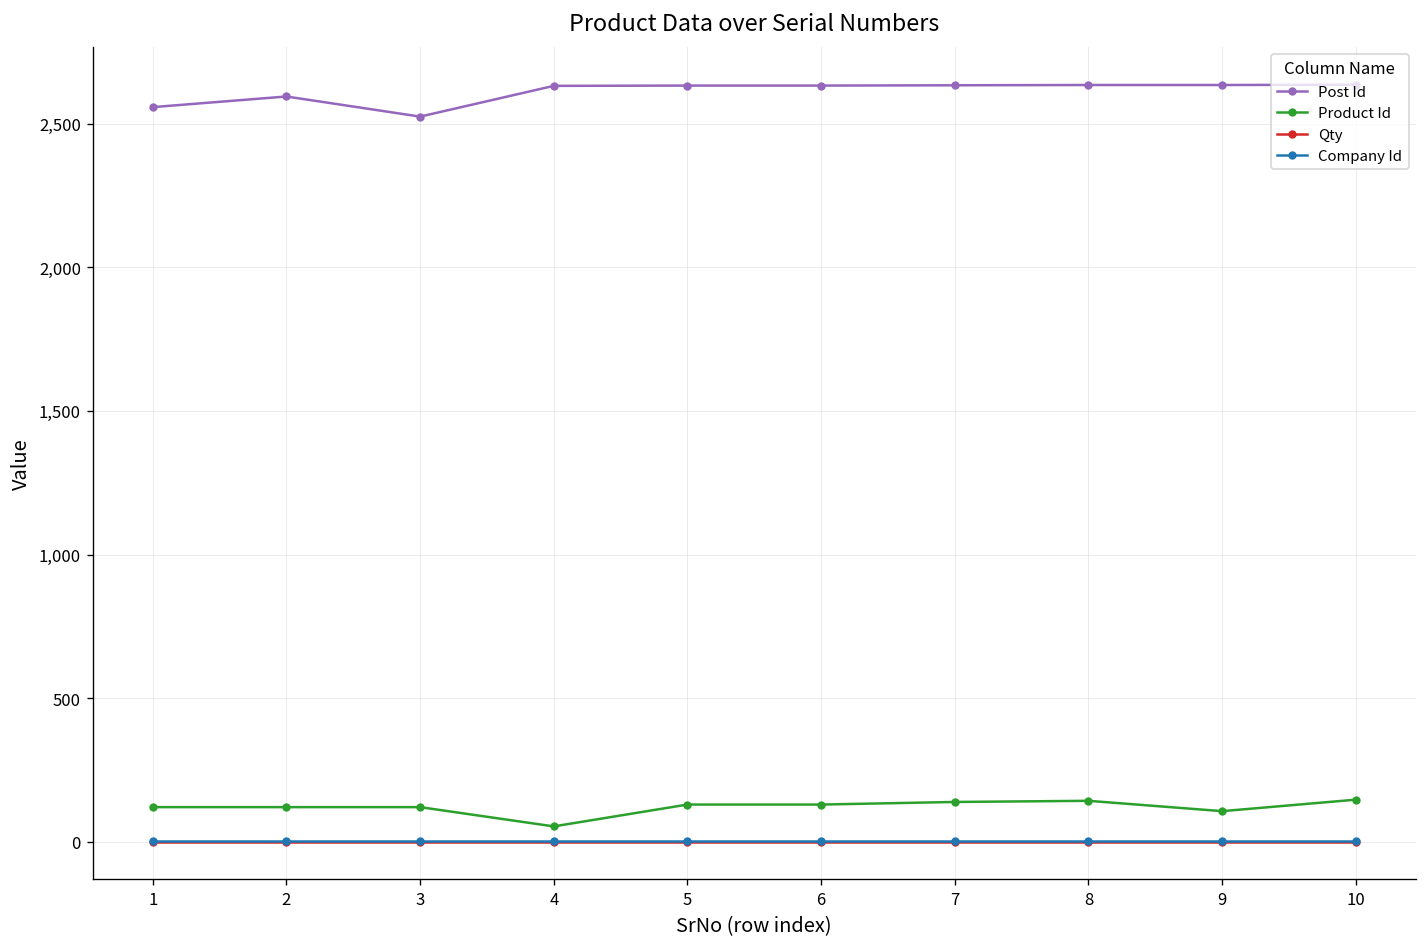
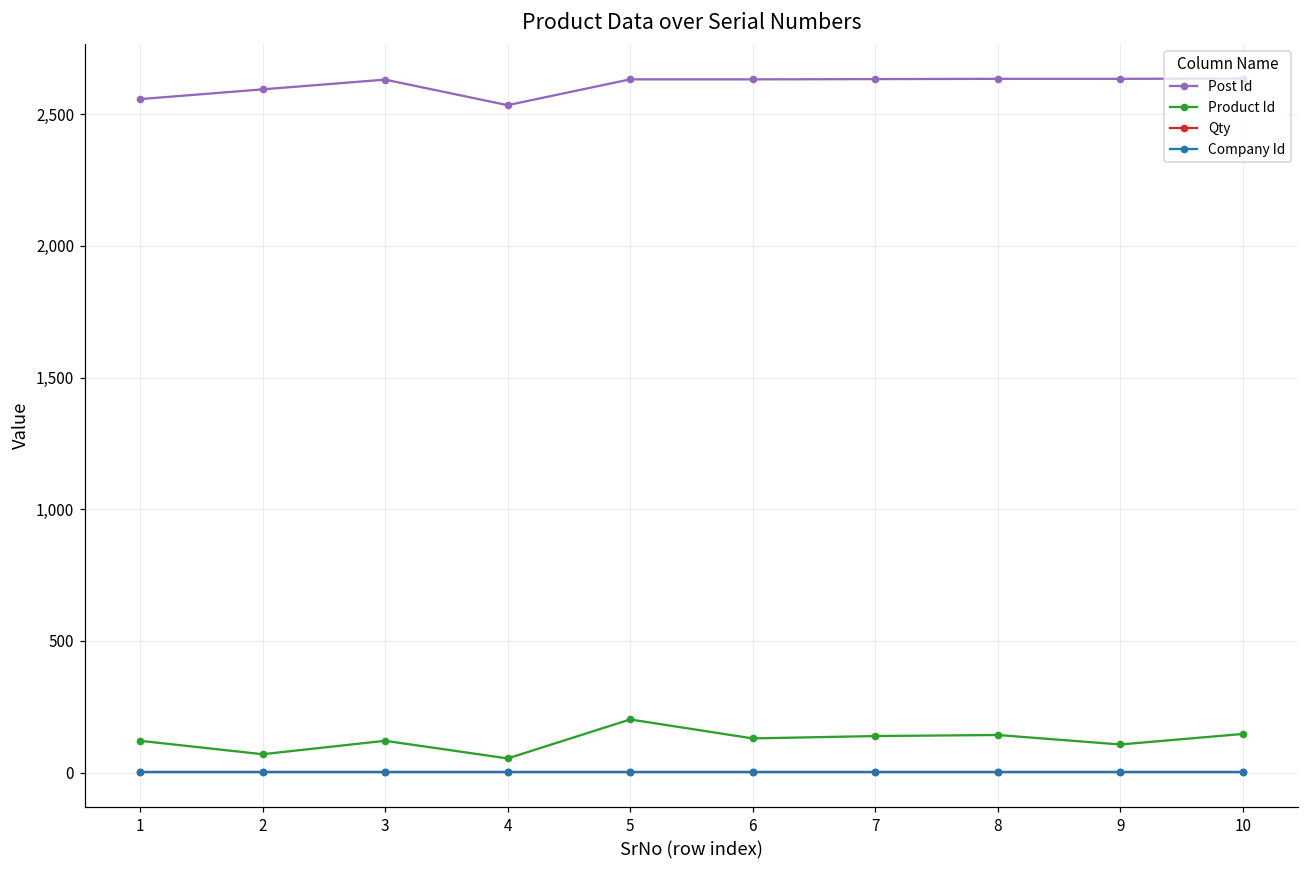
Product Id, 2: 120 -> 70
Post Id, 3: 2,520 -> 2,630
Post Id, 4: 2,630 -> 2,530
Product Id, 5: 130 -> 200
